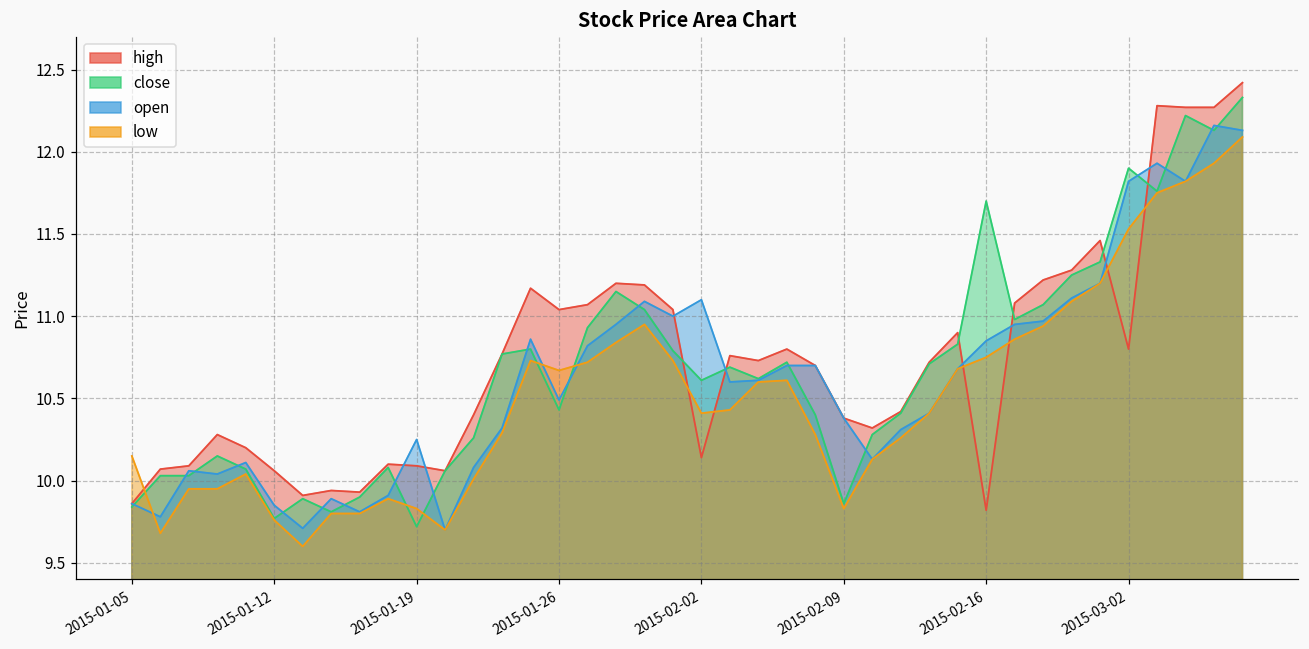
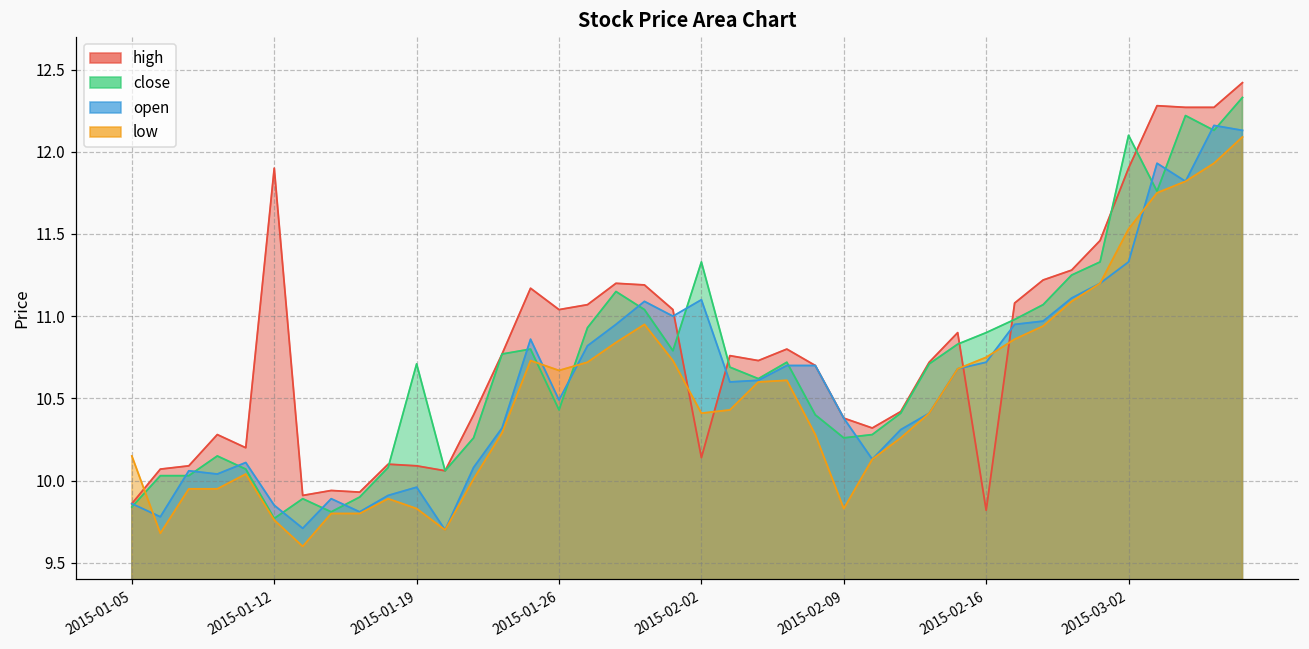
high, 2015-01-12: 10.06 -> 11.90
close, 2015-01-19: 9.72 -> 10.71
open, 2015-01-19: 10.25 -> 9.96
close, 2015-02-02: 10.61 -> 11.33
close, 2015-02-09: 9.86 -> 10.26
close, 2015-02-16: 11.7 -> 10.9
open, 2015-02-16: 10.85 -> 10.72
high, 2015-03-02: 10.8 -> 11.9
close, 2015-03-02: 11.9 -> 12.1
open, 2015-03-02: 11.82 -> 11.33
